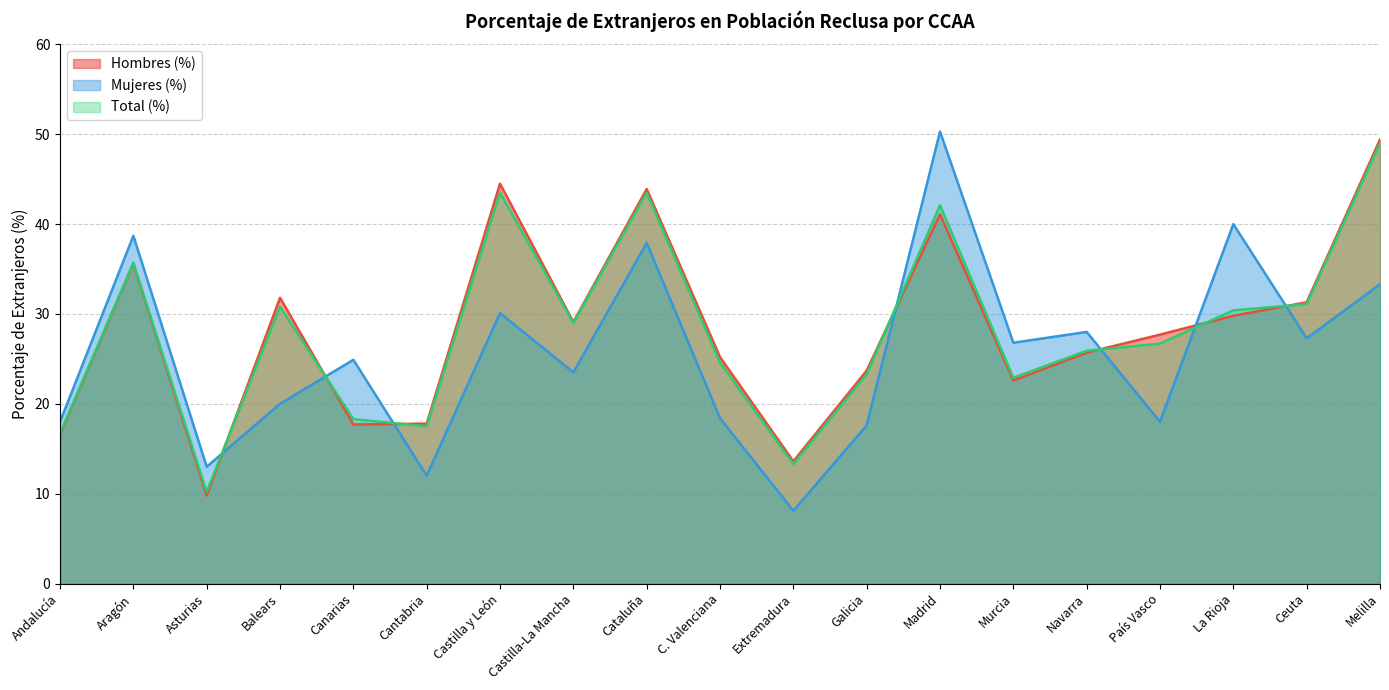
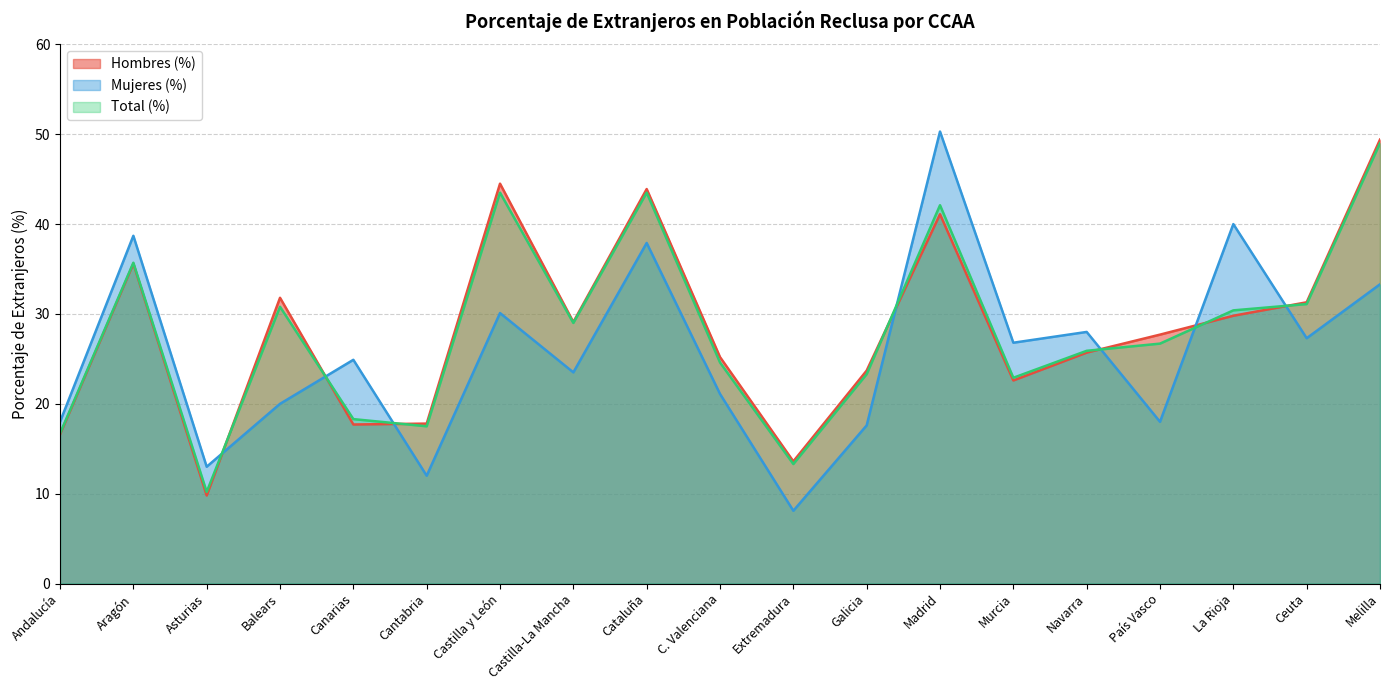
Mujeres (%), C. Valenciana: 18 -> 21
